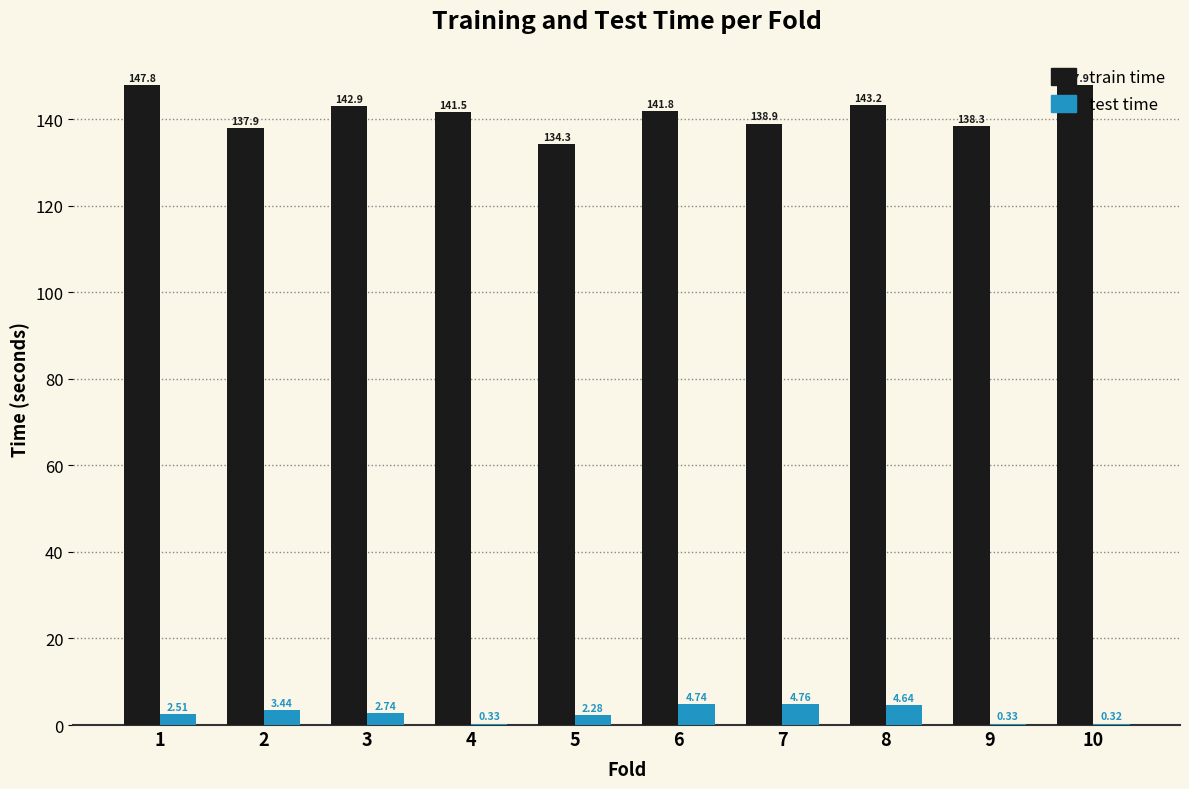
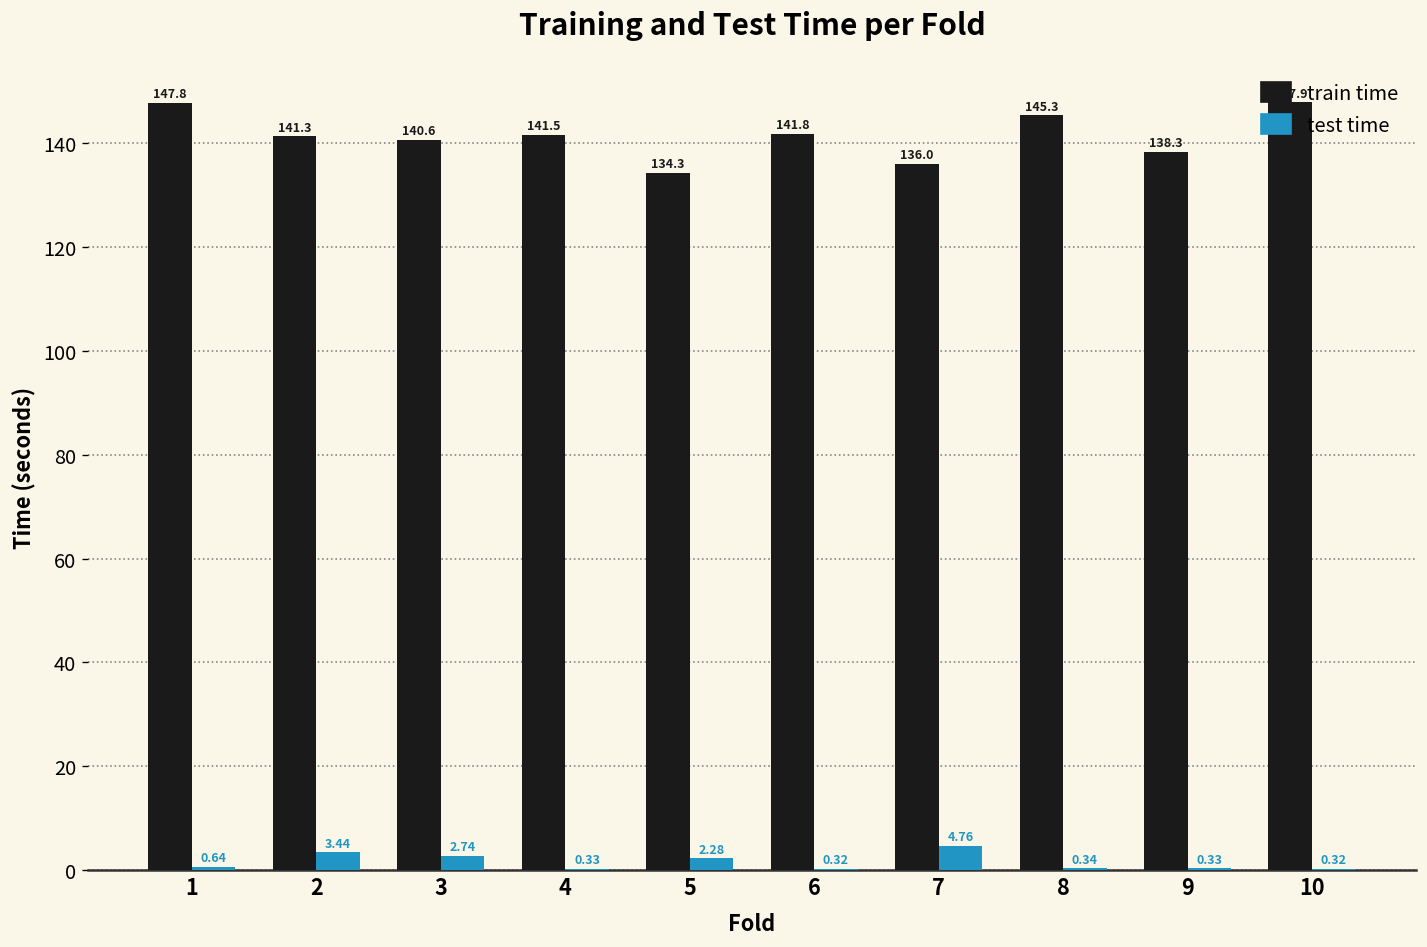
test time, 1: 2.51 -> 0.64
train time, 2: 137.9 -> 141.3
train time, 3: 142.9 -> 140.6
test time, 6: 4.74 -> 0.32
train time, 7: 138.9 -> 136.0
train time, 8: 143.2 -> 145.3
test time, 8: 4.64 -> 0.34
